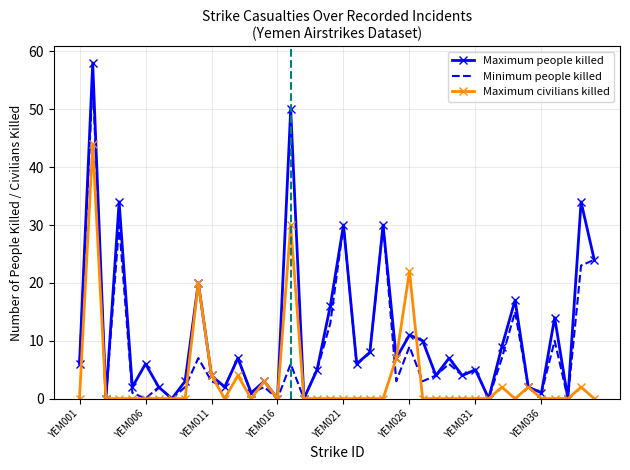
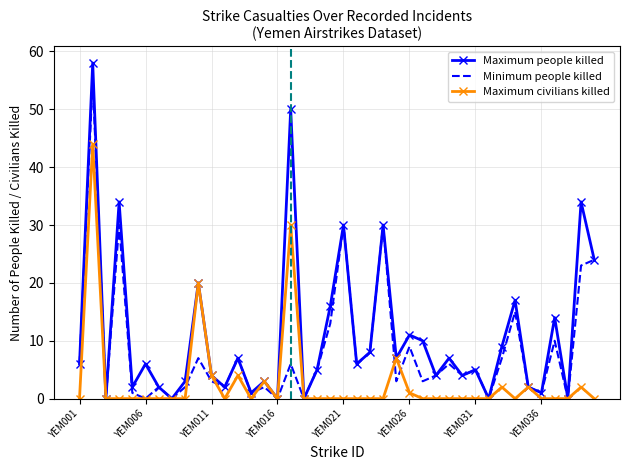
Maximum civilians killed, YEM026: 22 -> 1
